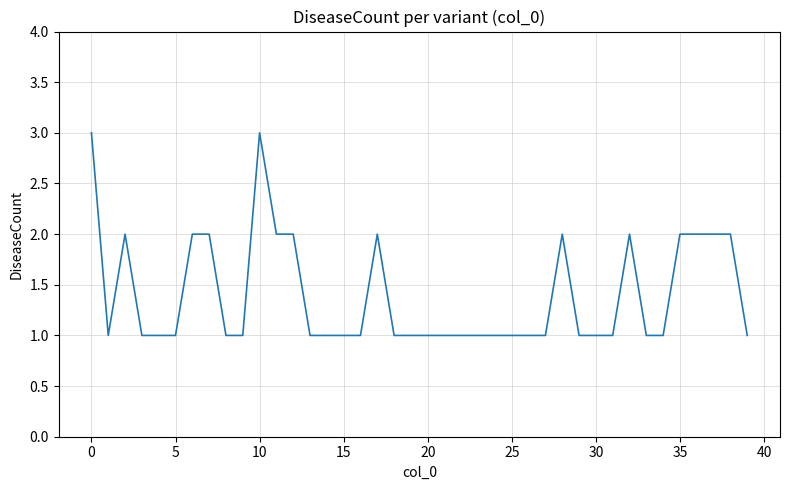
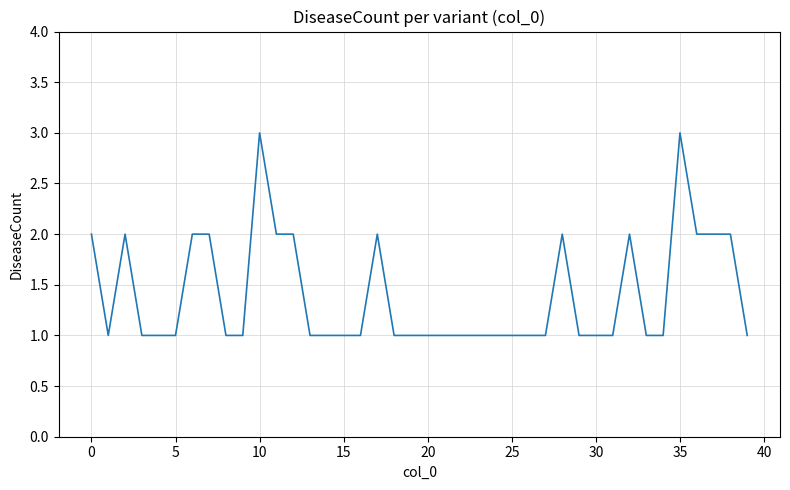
0: 3 -> 2
35: 2 -> 3
